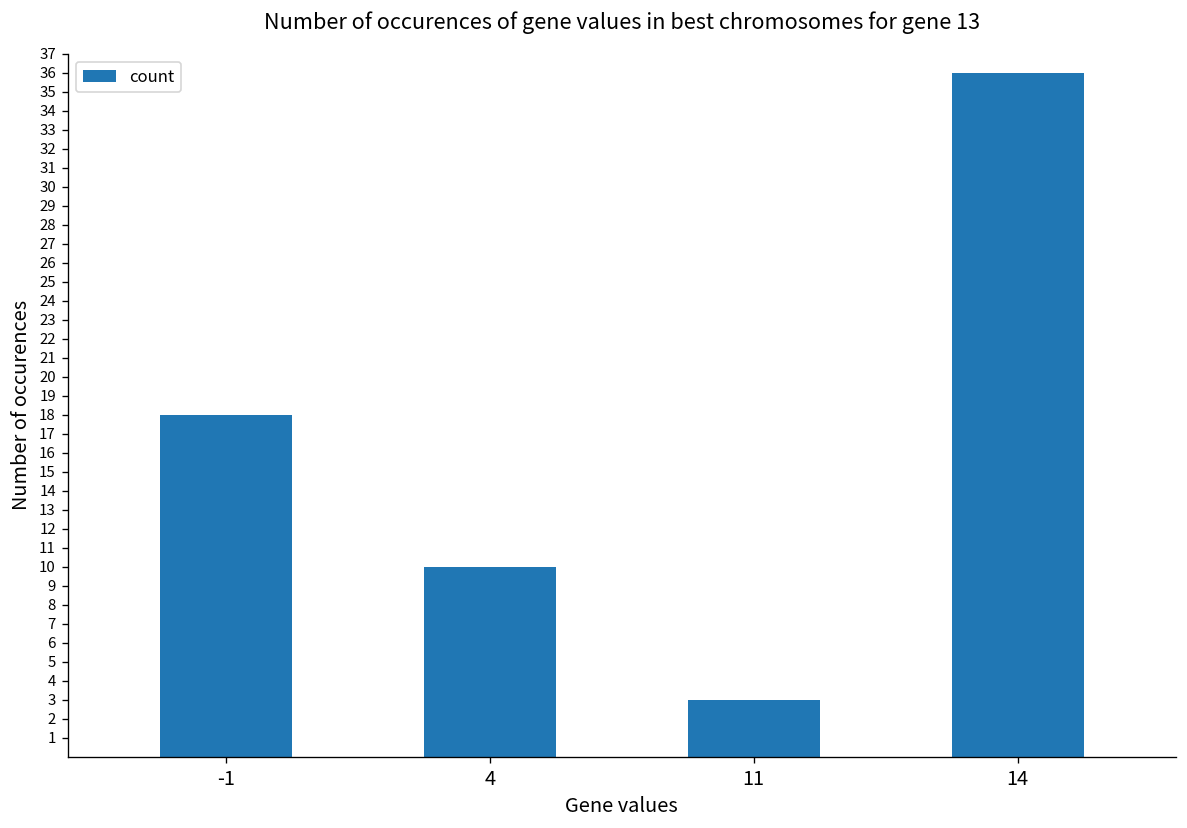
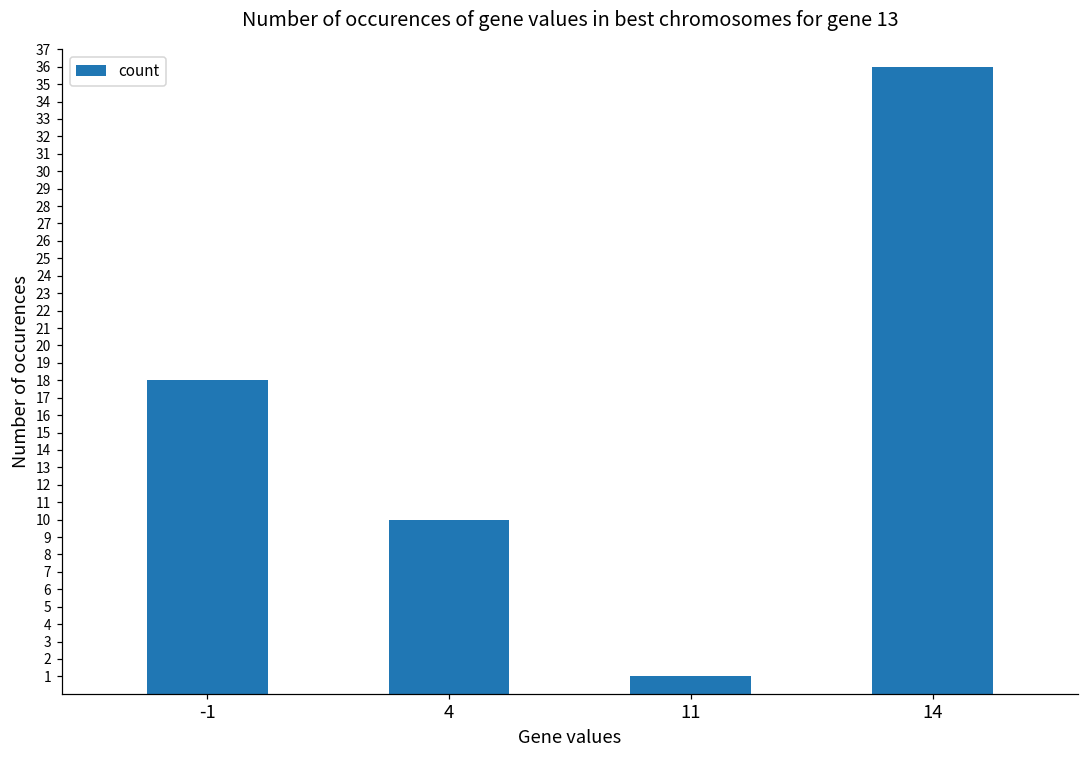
11: 3 -> 1
